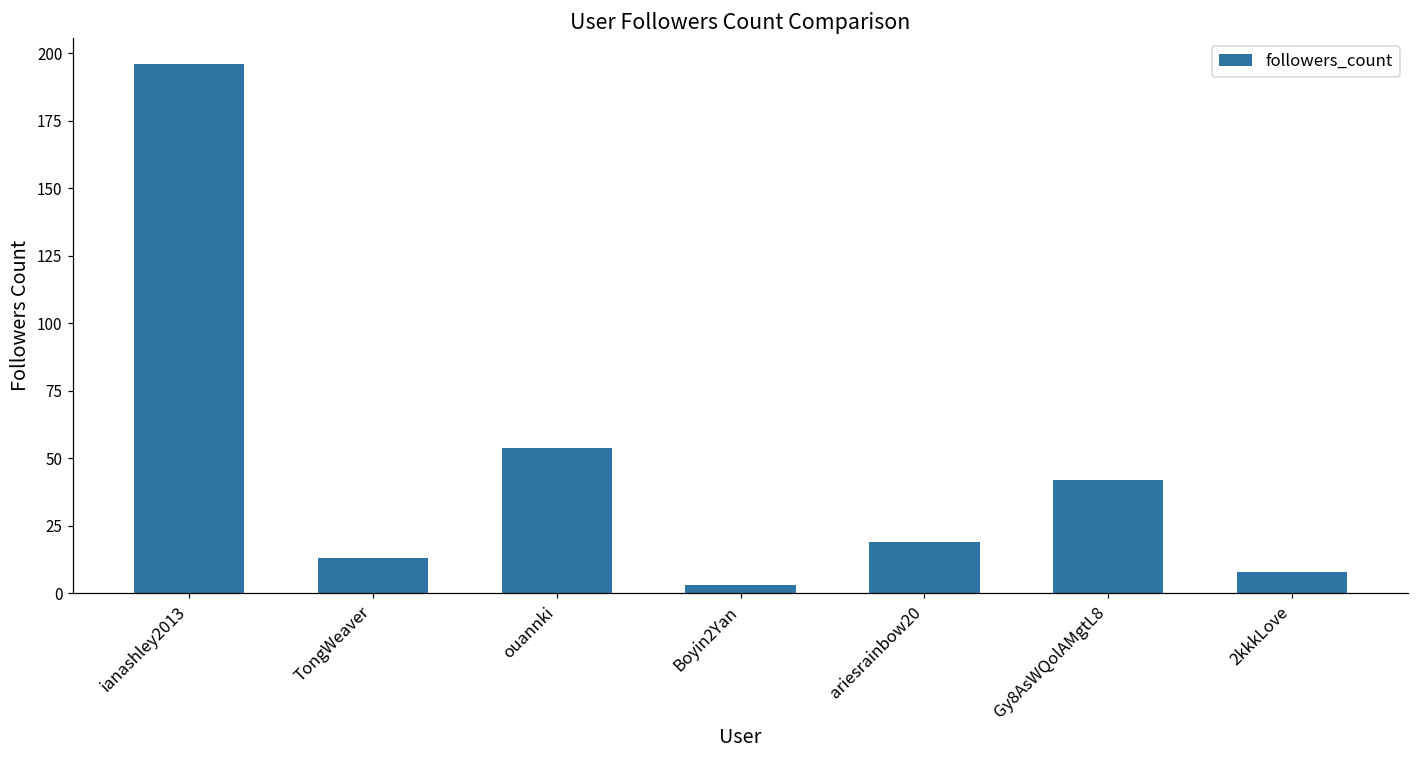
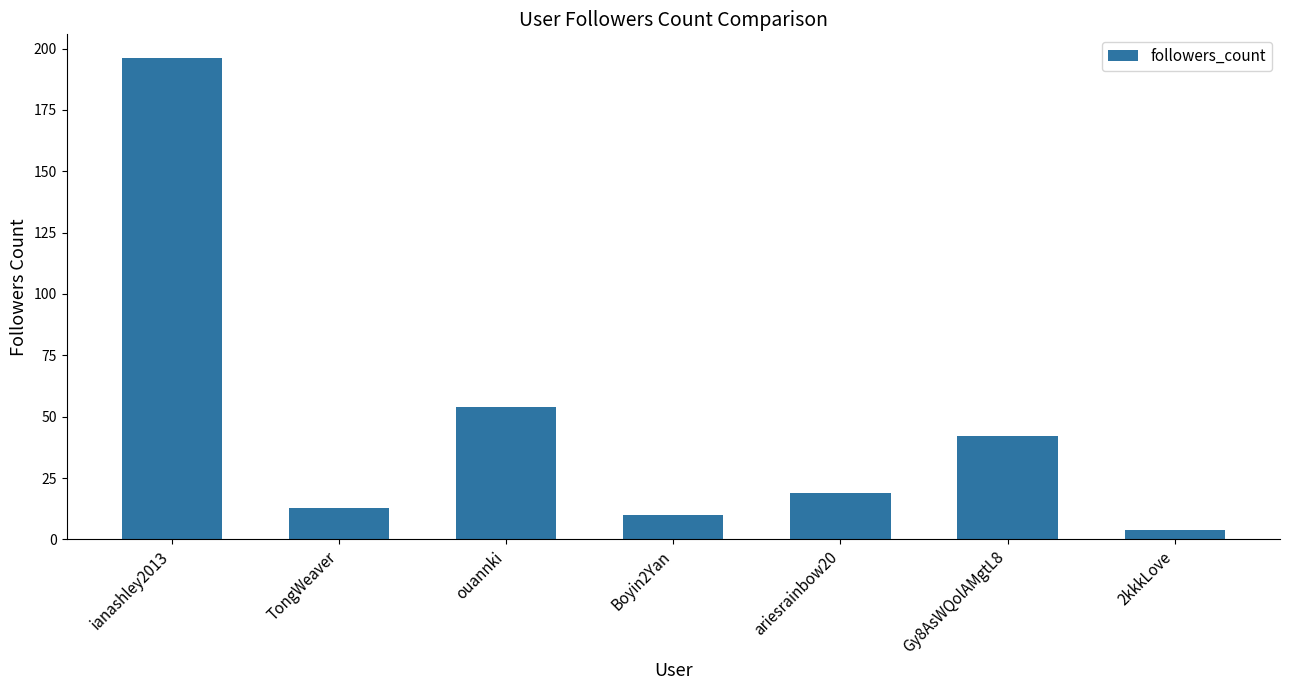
Boyin2Yan: 3 -> 10
2kkkLove: 8 -> 4
